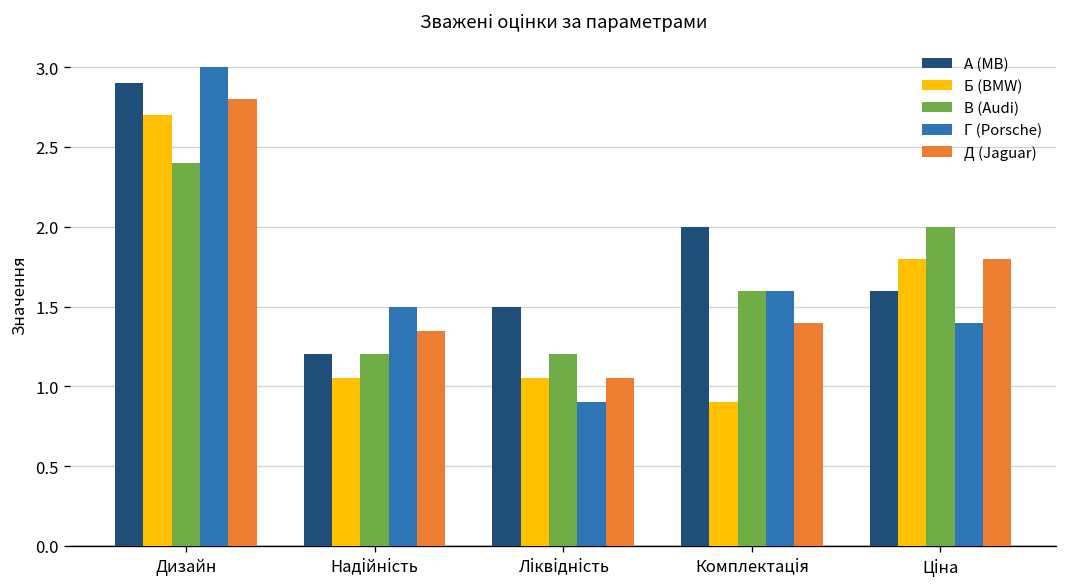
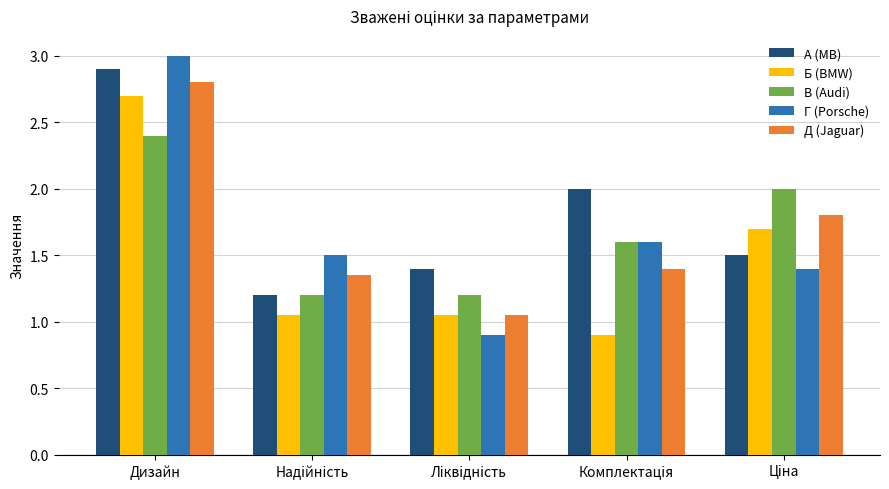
А (MB), Ліквідність: 1.5 -> 1.4
А (MB), Ціна: 1.6 -> 1.5
Б (BMW), Ціна: 1.8 -> 1.7
